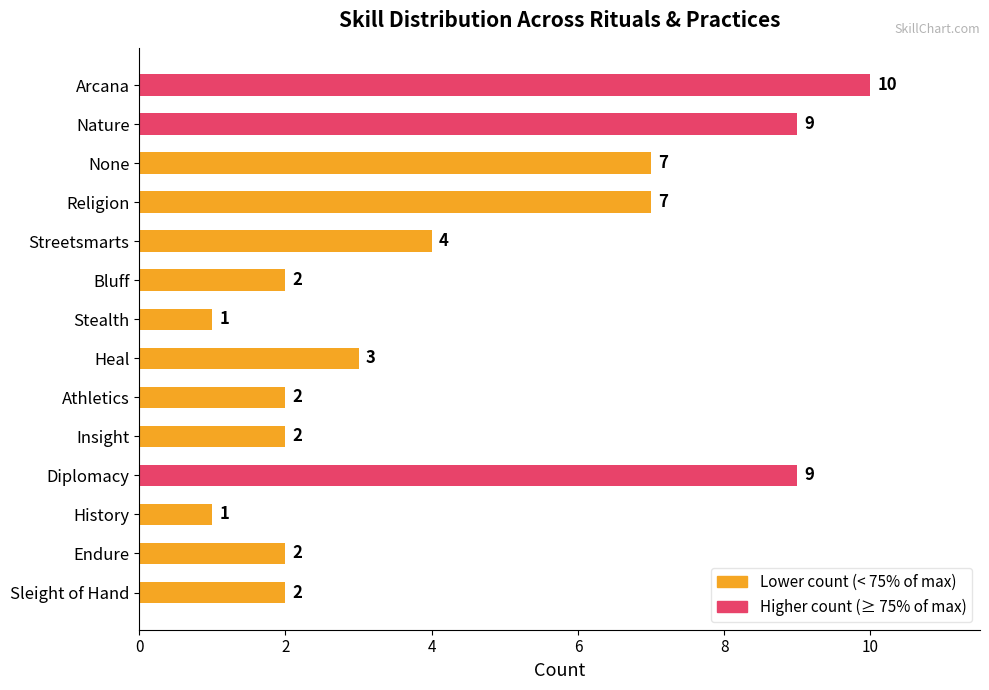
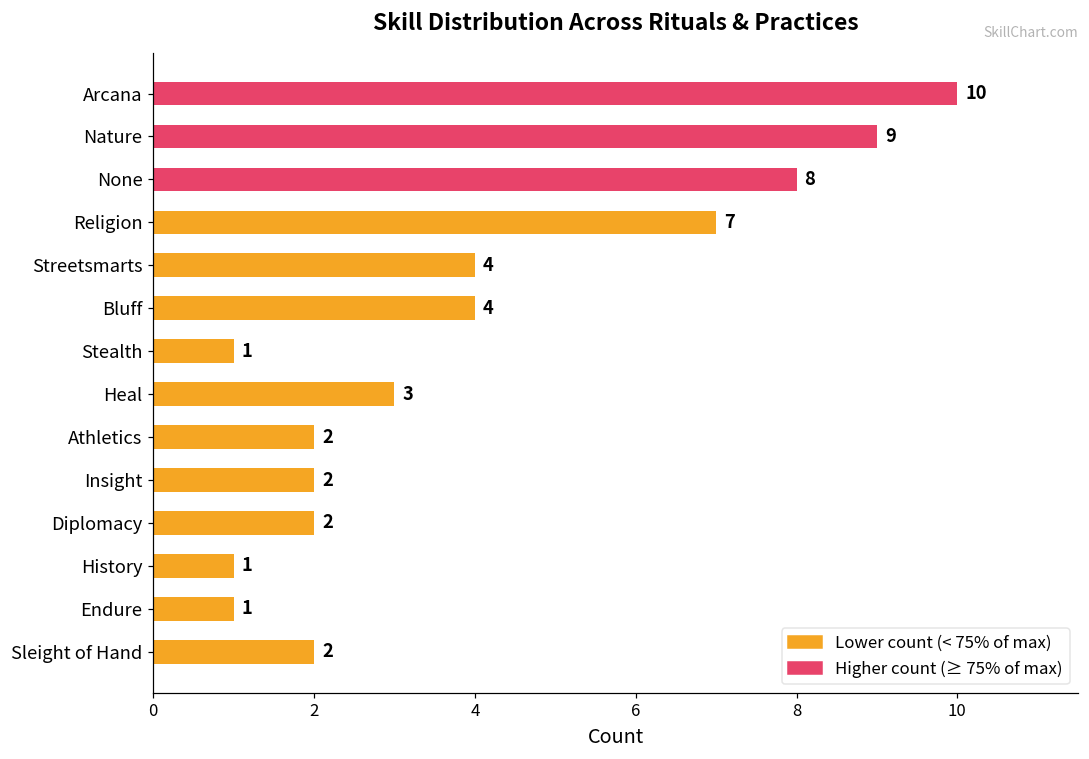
None: 7 -> 8
Bluff: 2 -> 4
Diplomacy: 9 -> 2
Endure: 2 -> 1
